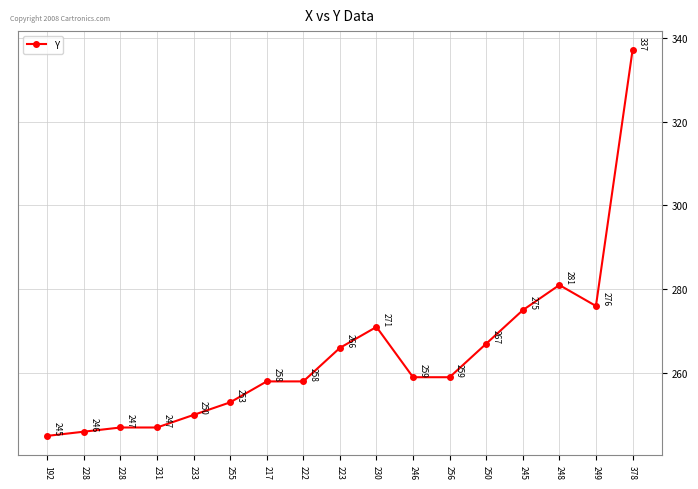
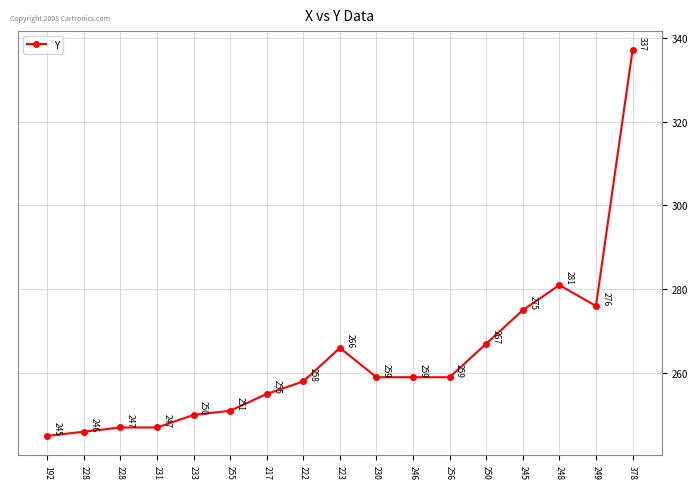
255: 253 -> 251
217: 258 -> 255
230: 271 -> 259
